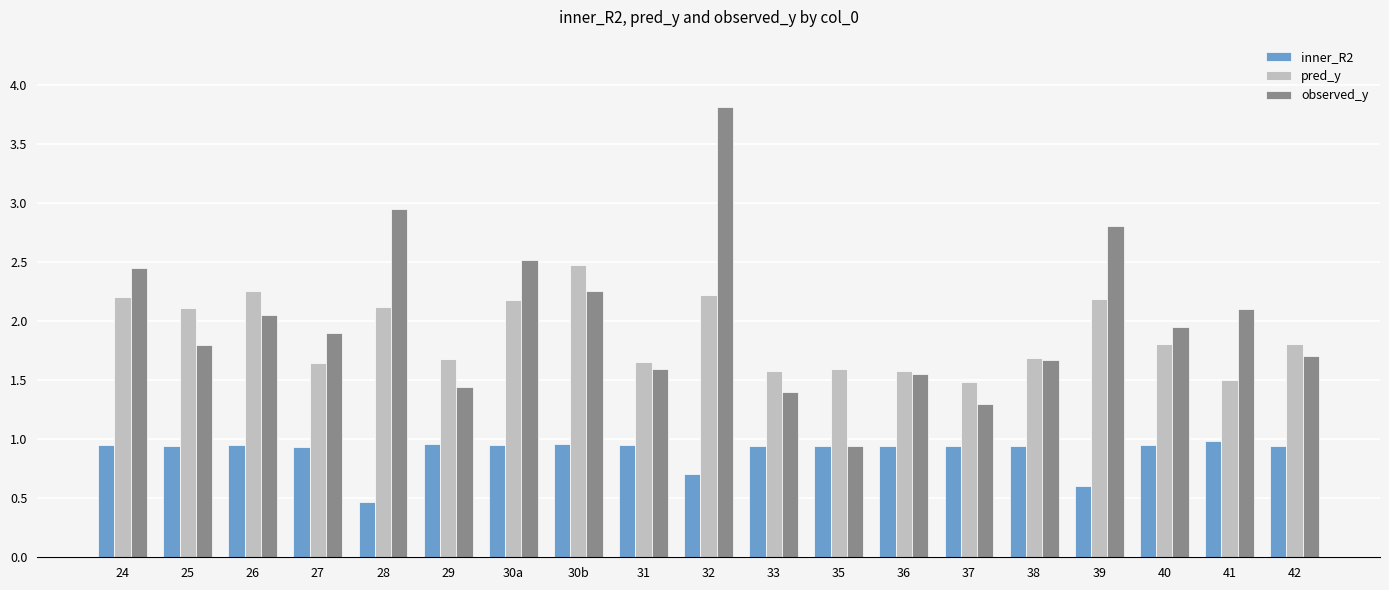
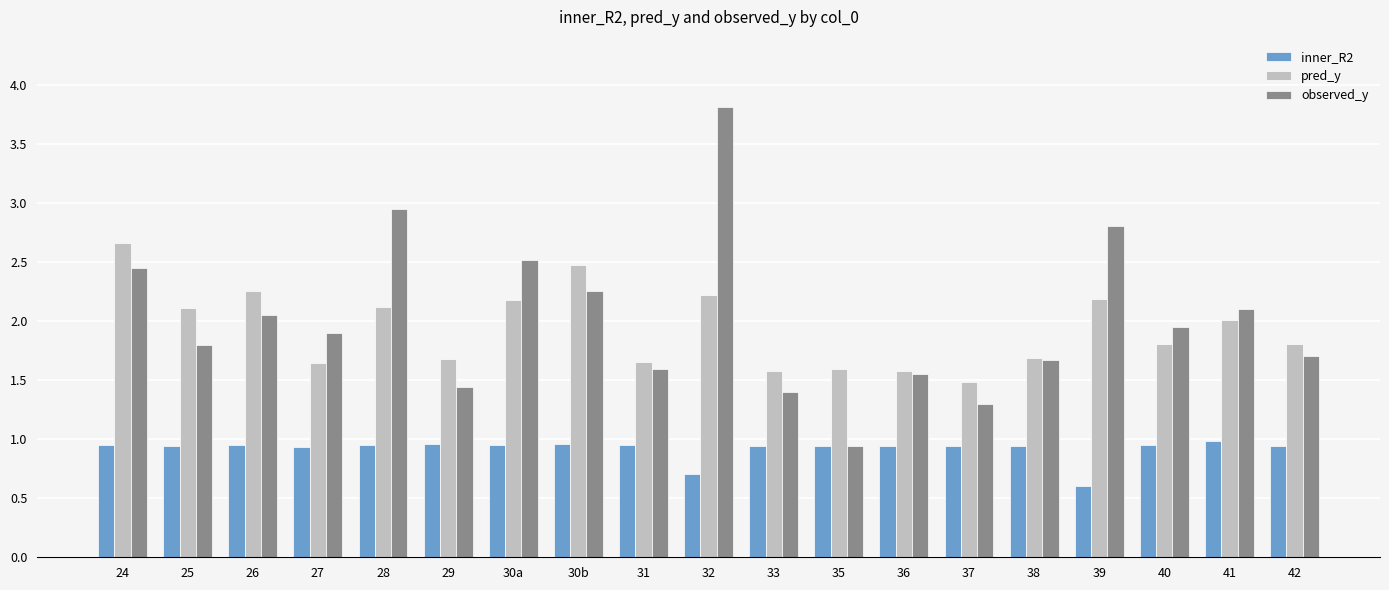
pred_y, 24: 2.20 -> 2.66
inner_R2, 28: 0.47 -> 0.95
pred_y, 41: 1.50 -> 2.01
